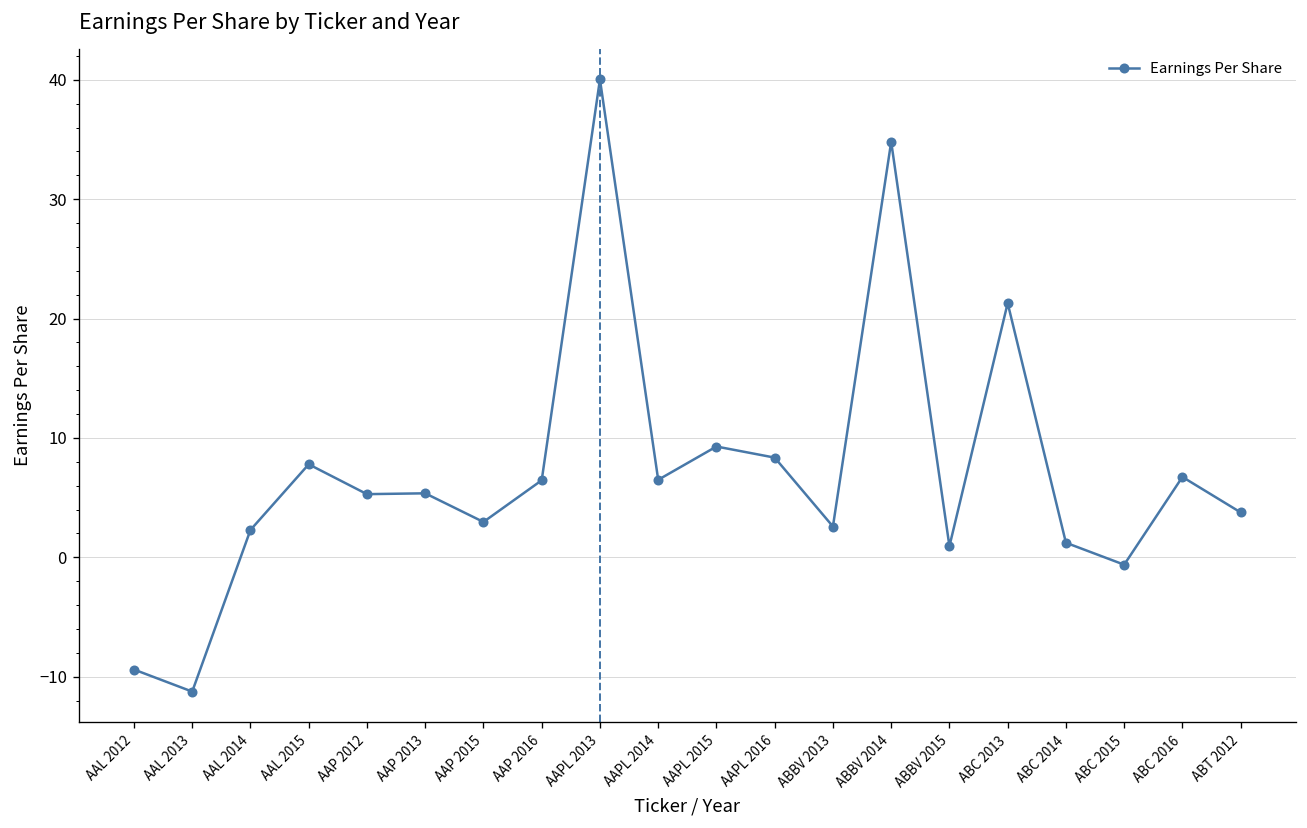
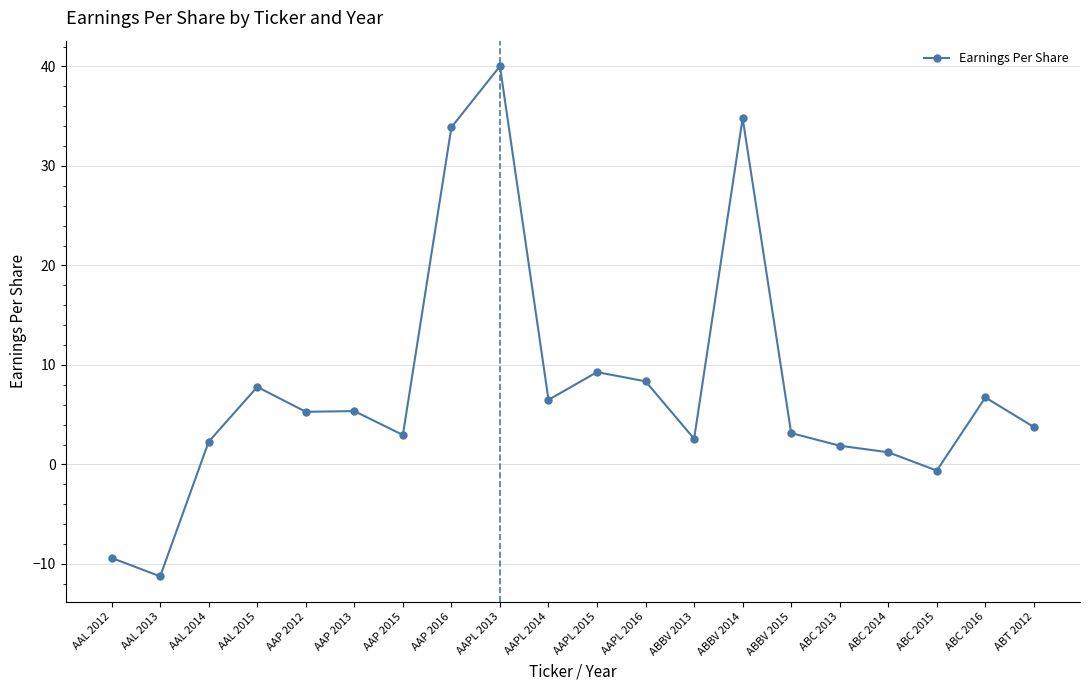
AAP 2016: 6 -> 34
ABBV 2015: 1 -> 3
ABC 2013: 21 -> 2
